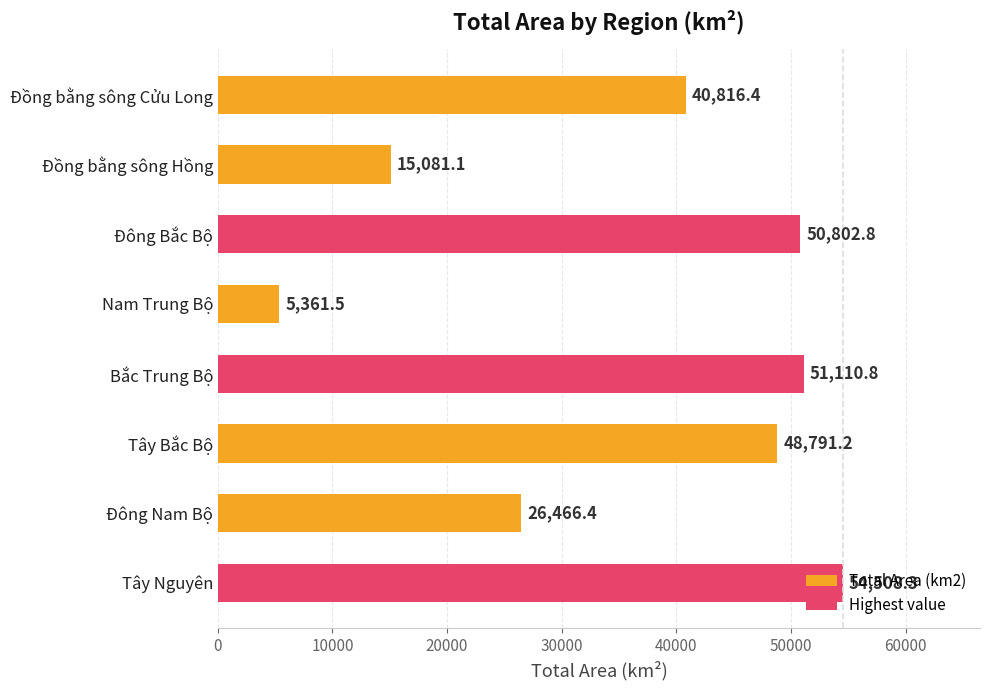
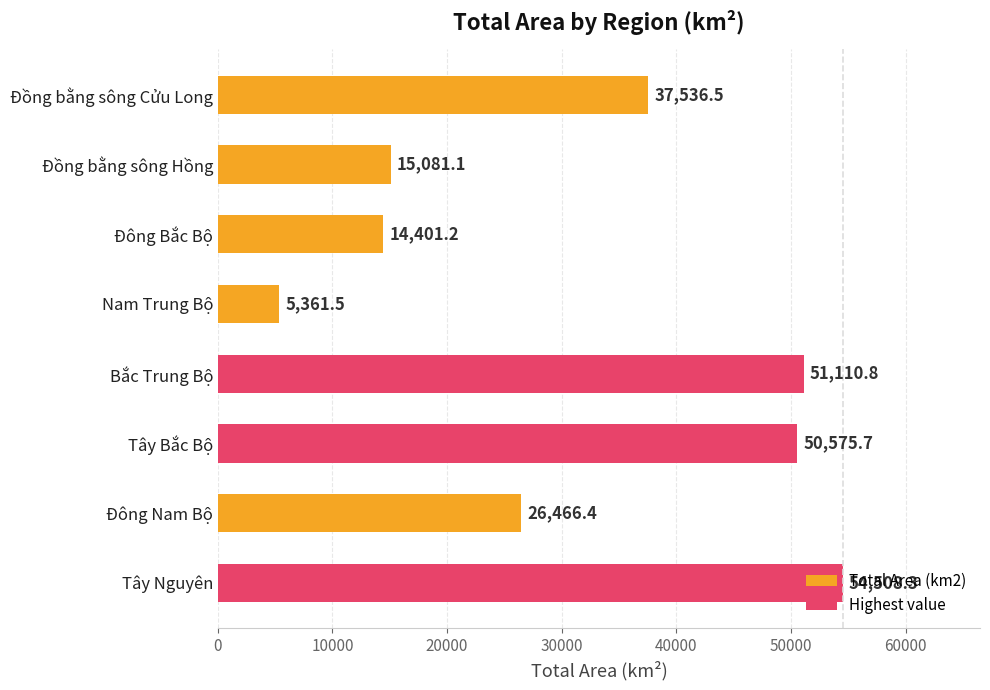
Đồng bằng sông Cửu Long: 40,816.4 -> 37,536.5
Đông Bắc Bộ: 50,802.8 -> 14,401.2
Tây Bắc Bộ: 48,791.2 -> 50,575.7
